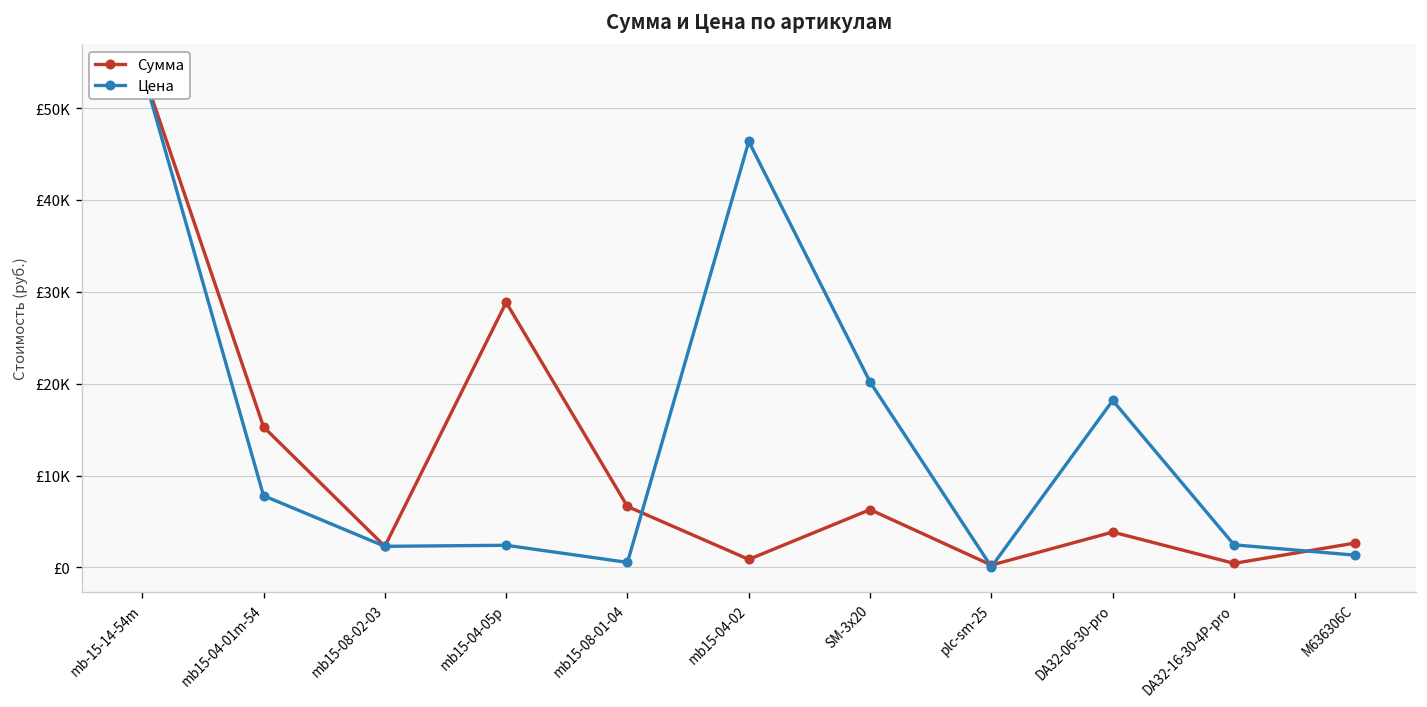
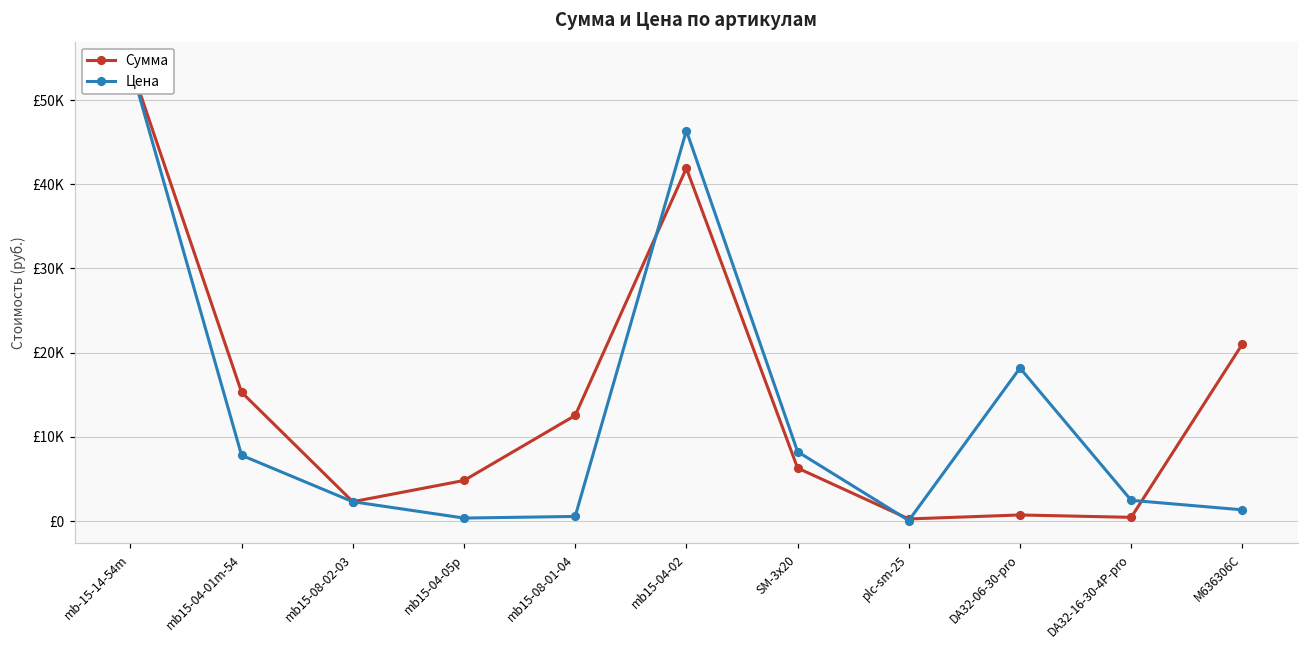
Сумма, mb15-04-05p: £29000 -> £5000
Цена, mb15-04-05p: £2000 -> £0
Сумма, mb15-08-01-04: £7000 -> £13000
Сумма, mb15-04-02: £1000 -> £42000
Цена, SM-3x20: £20000 -> £8000
Сумма, DA32-06-30-pro: £4000 -> £1000
Сумма, M636306C: £3000 -> £21000
